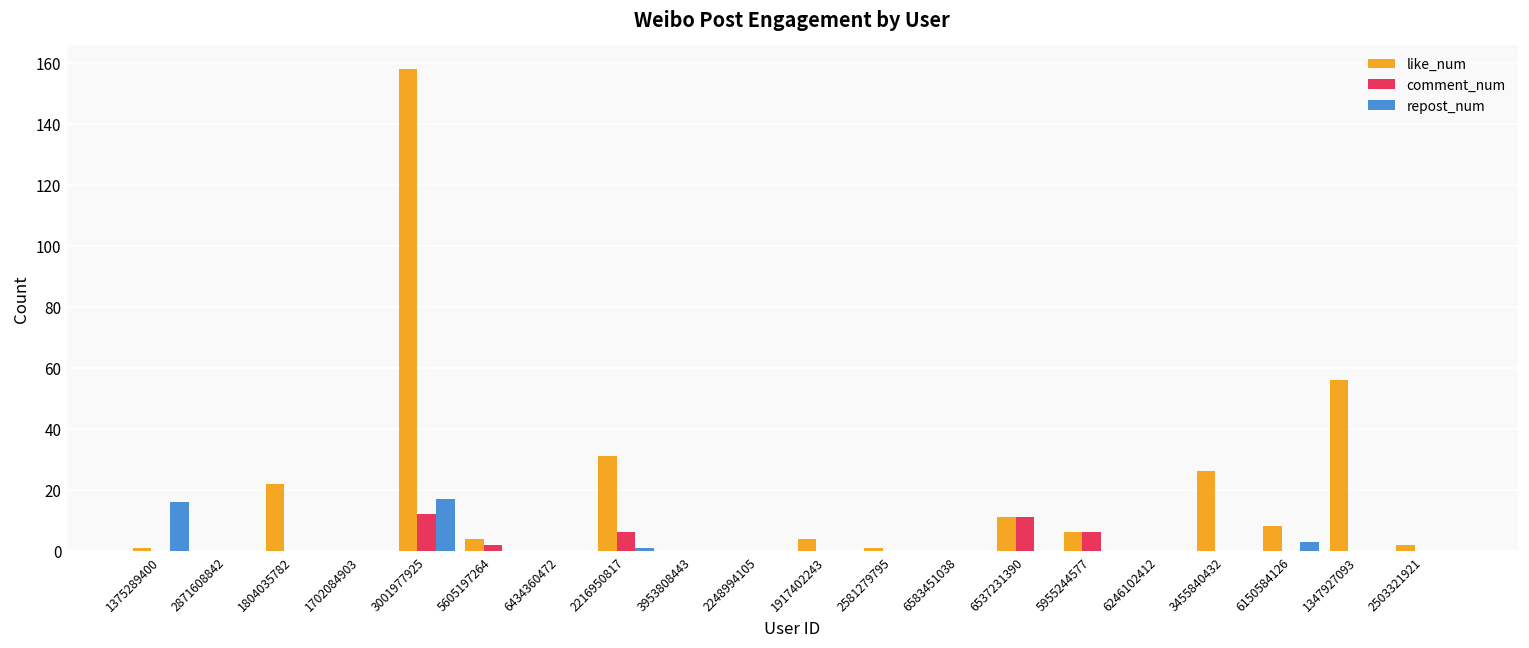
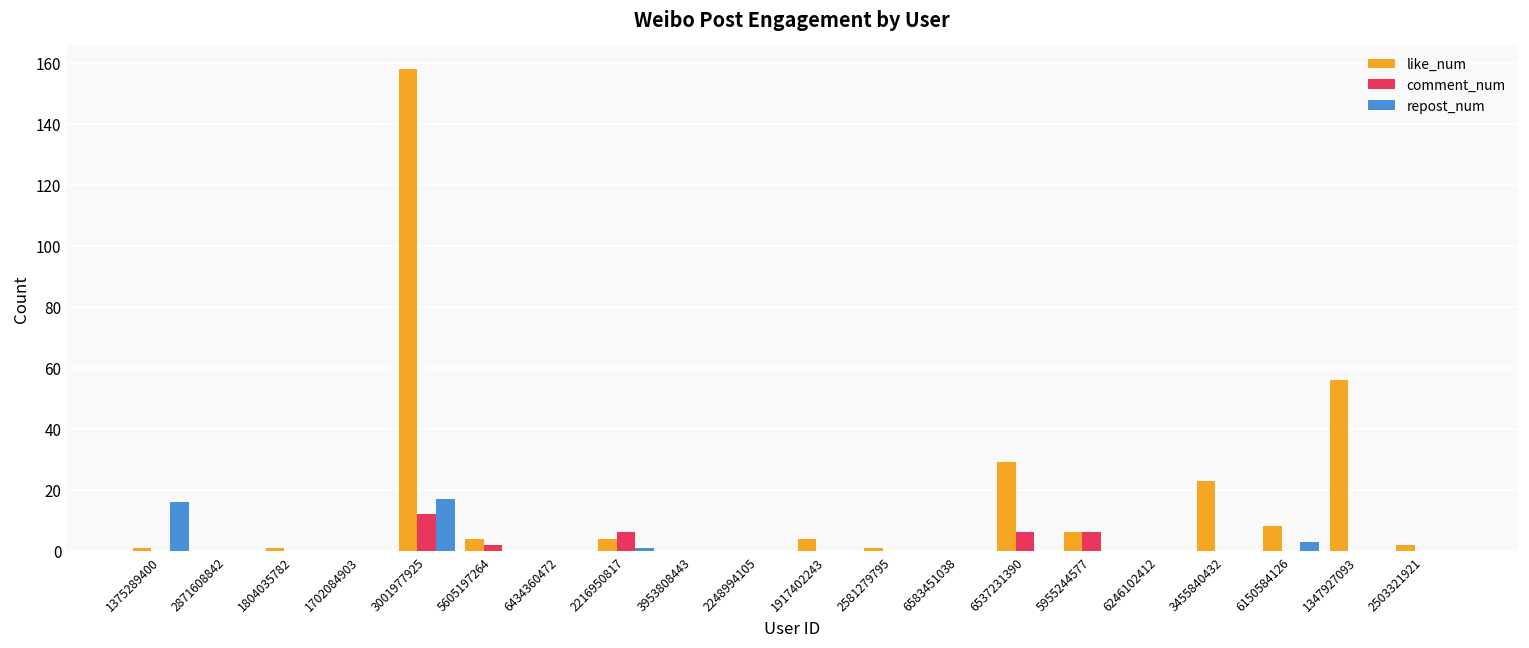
like_num, 1804035782: 22 -> 1
like_num, 2216950817: 31 -> 4
like_num, 6537231390: 11 -> 29
comment_num, 6537231390: 11 -> 6
like_num, 3455840432: 26 -> 23
